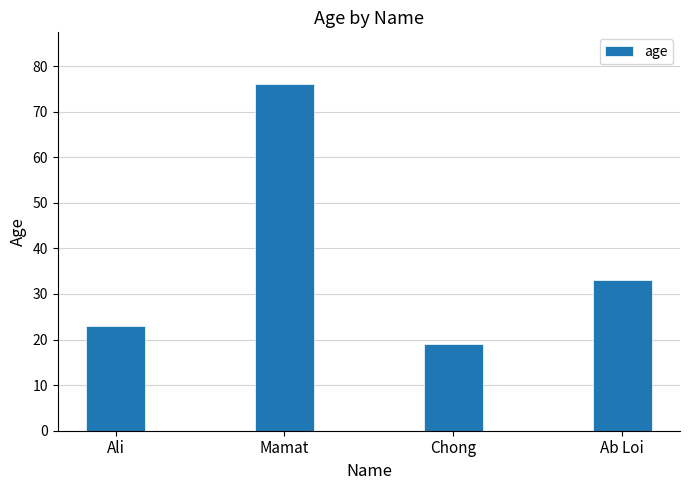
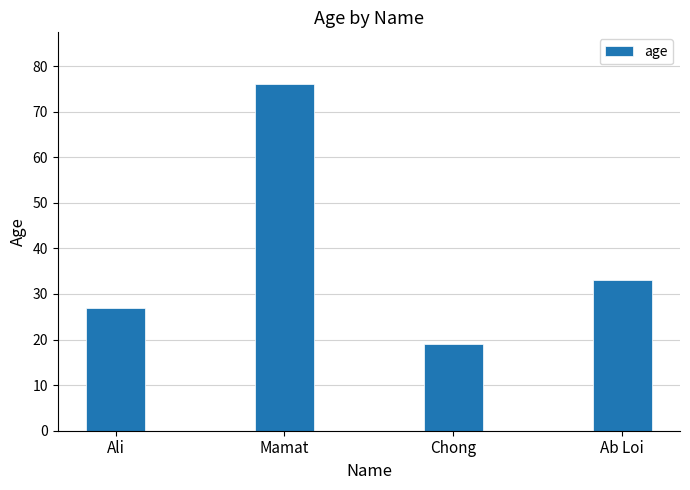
Ali: 23 -> 27
